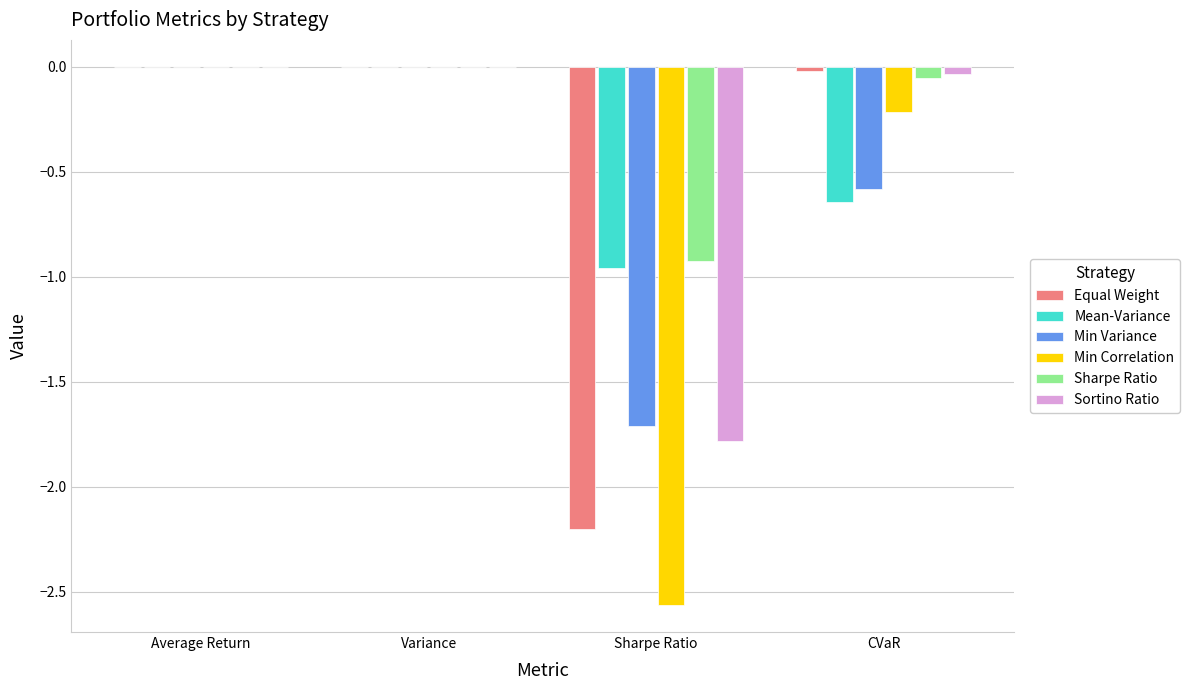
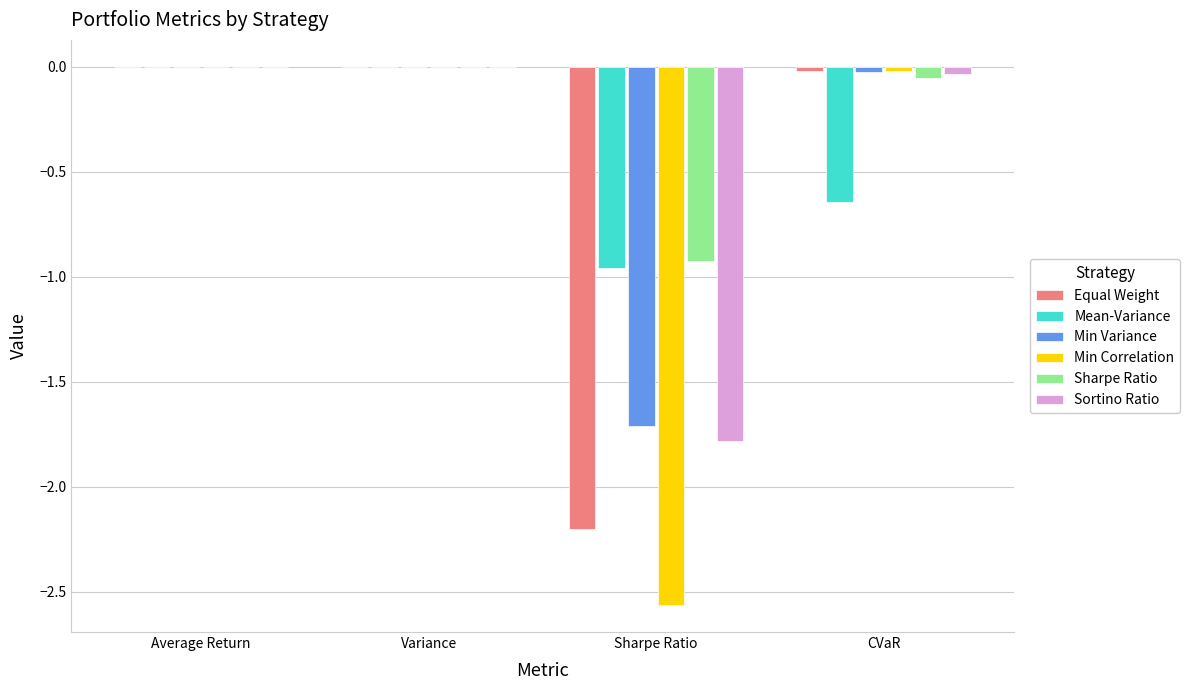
Min Variance, CVaR: -0.58 -> -0.03
Min Correlation, CVaR: -0.21 -> -0.02
